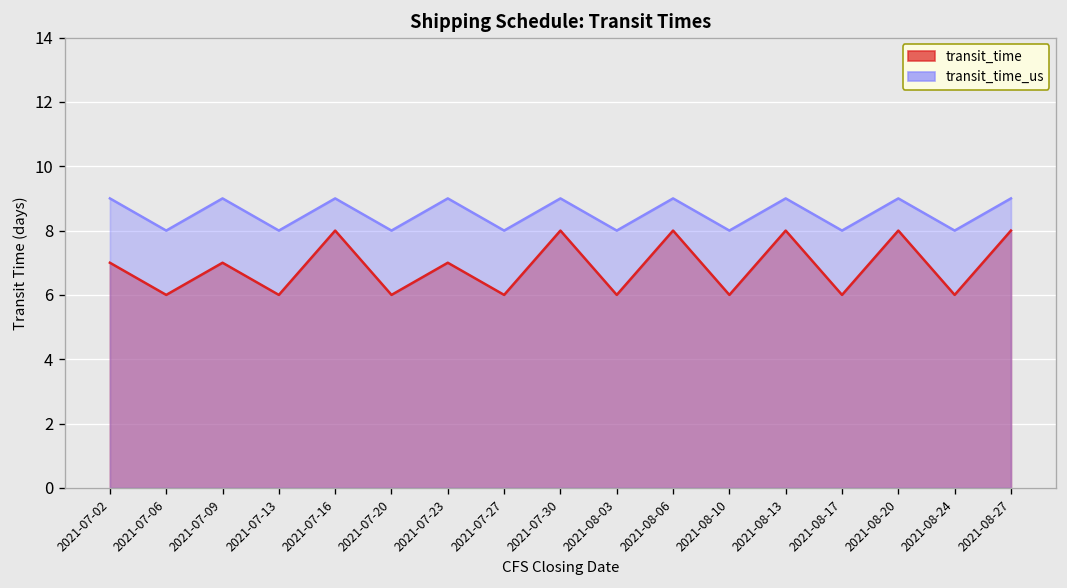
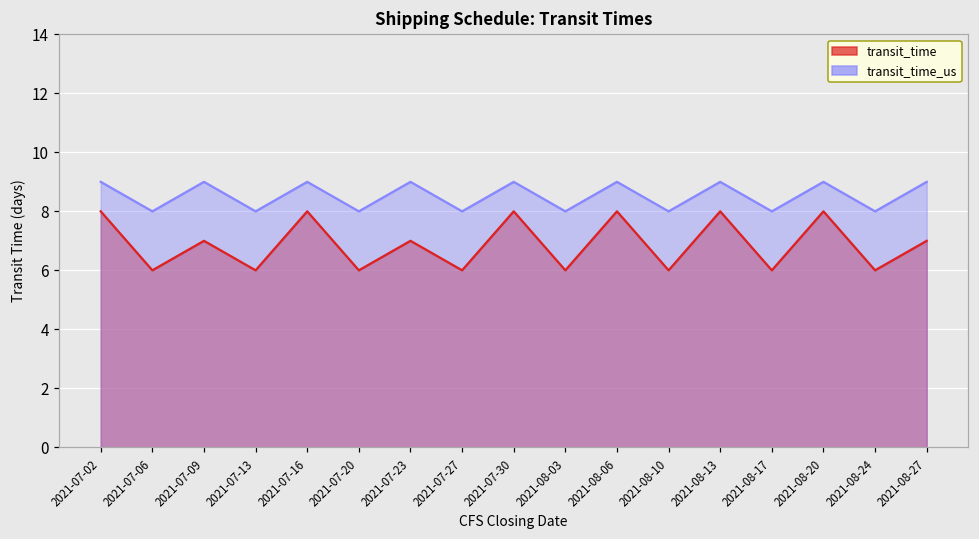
transit_time, 2021-07-02: 7 -> 8
transit_time, 2021-08-27: 8 -> 7
